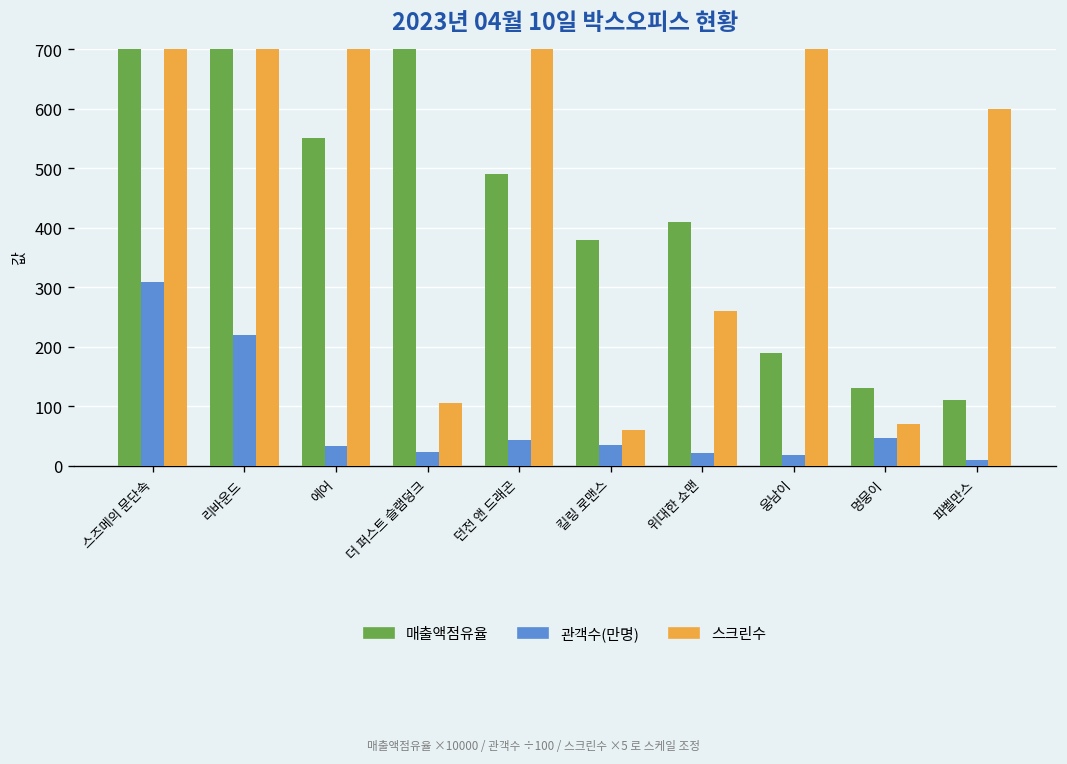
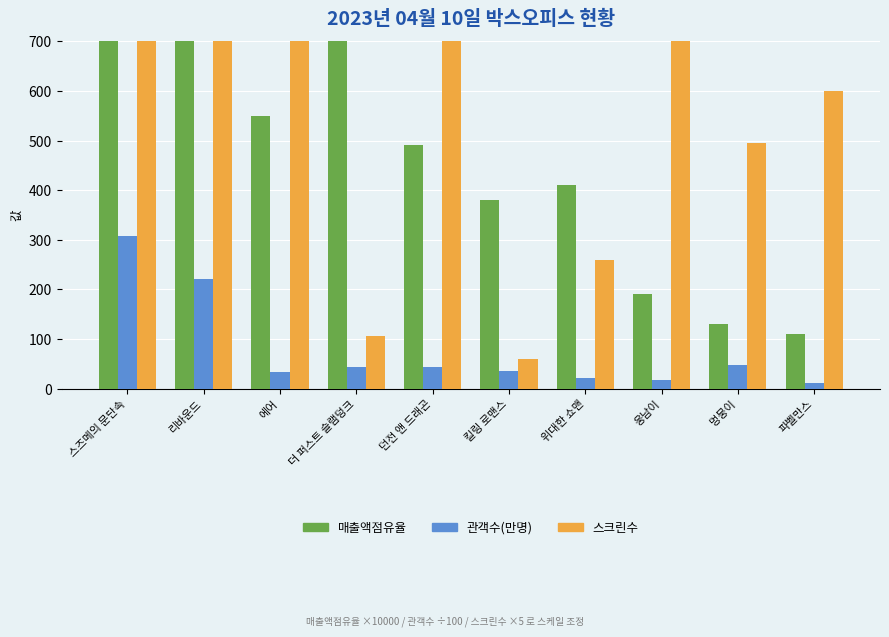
관객수(만명), 더 퍼스트 슬램덩크: 20 -> 40
스크린수, 멍뭉이: 70 -> 500
